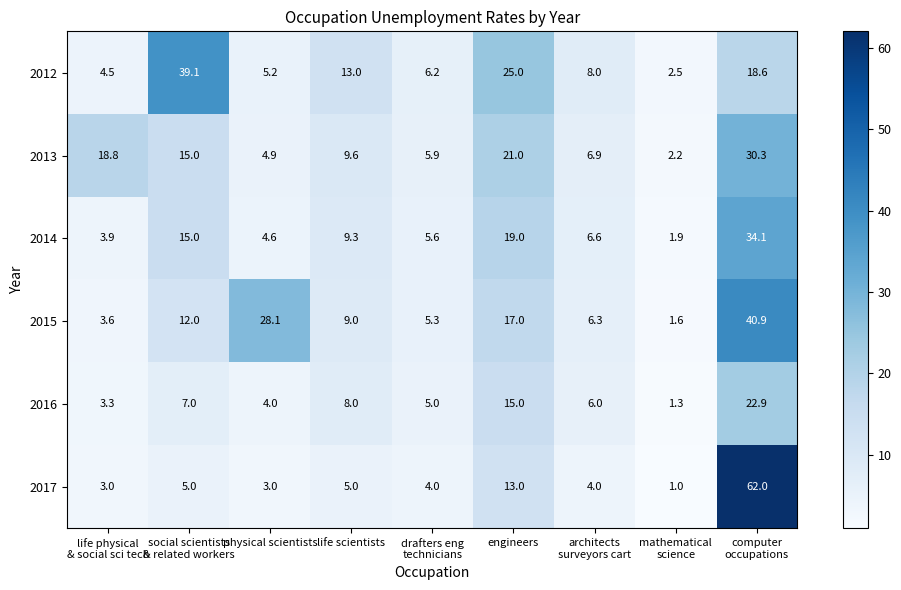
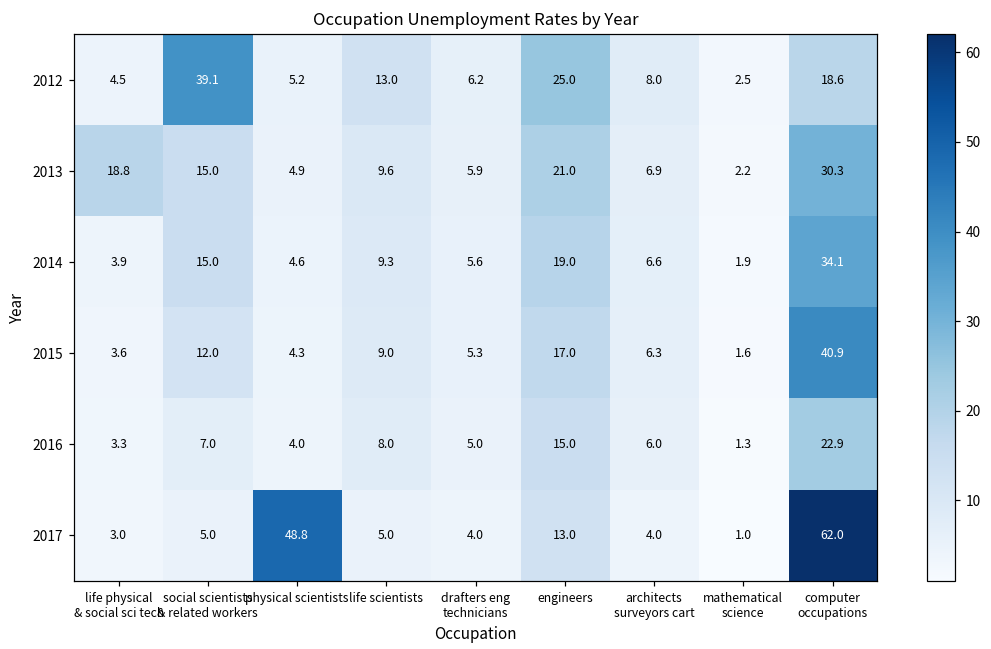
2015, physical scientists: 28.1 -> 4.3
2017, physical scientists: 3.0 -> 48.8
